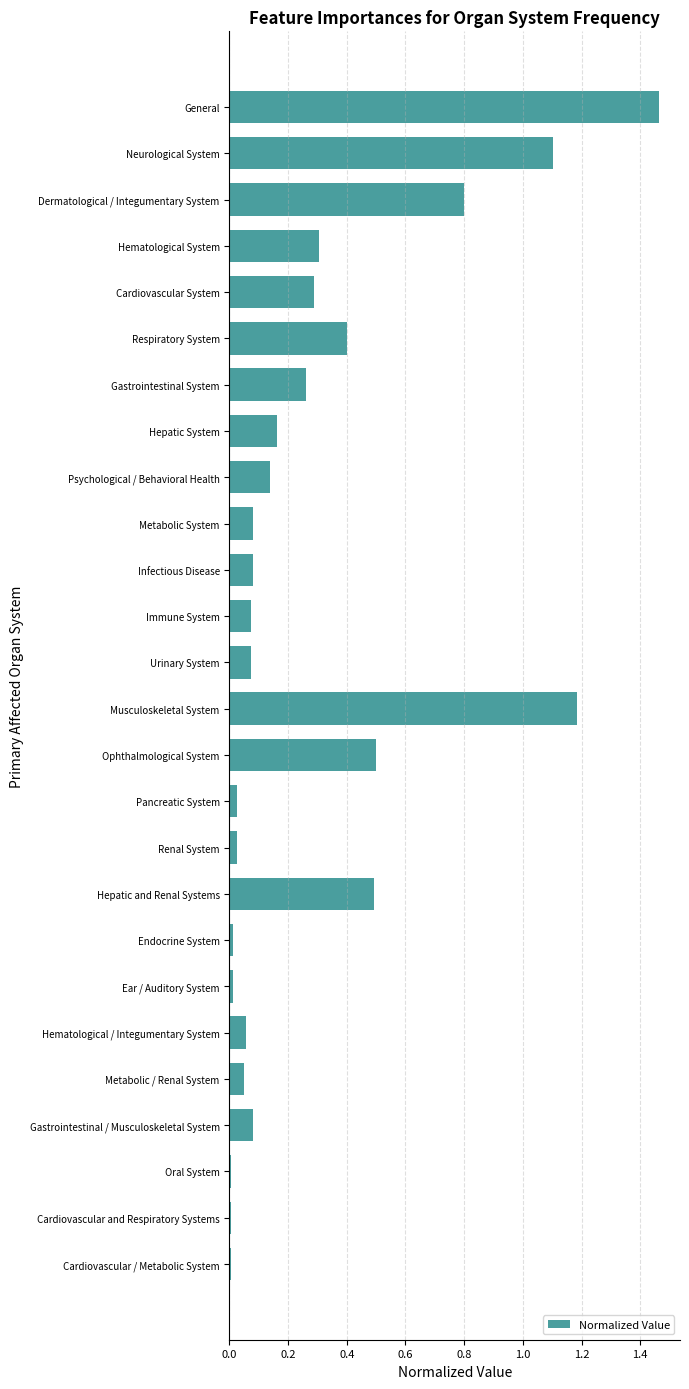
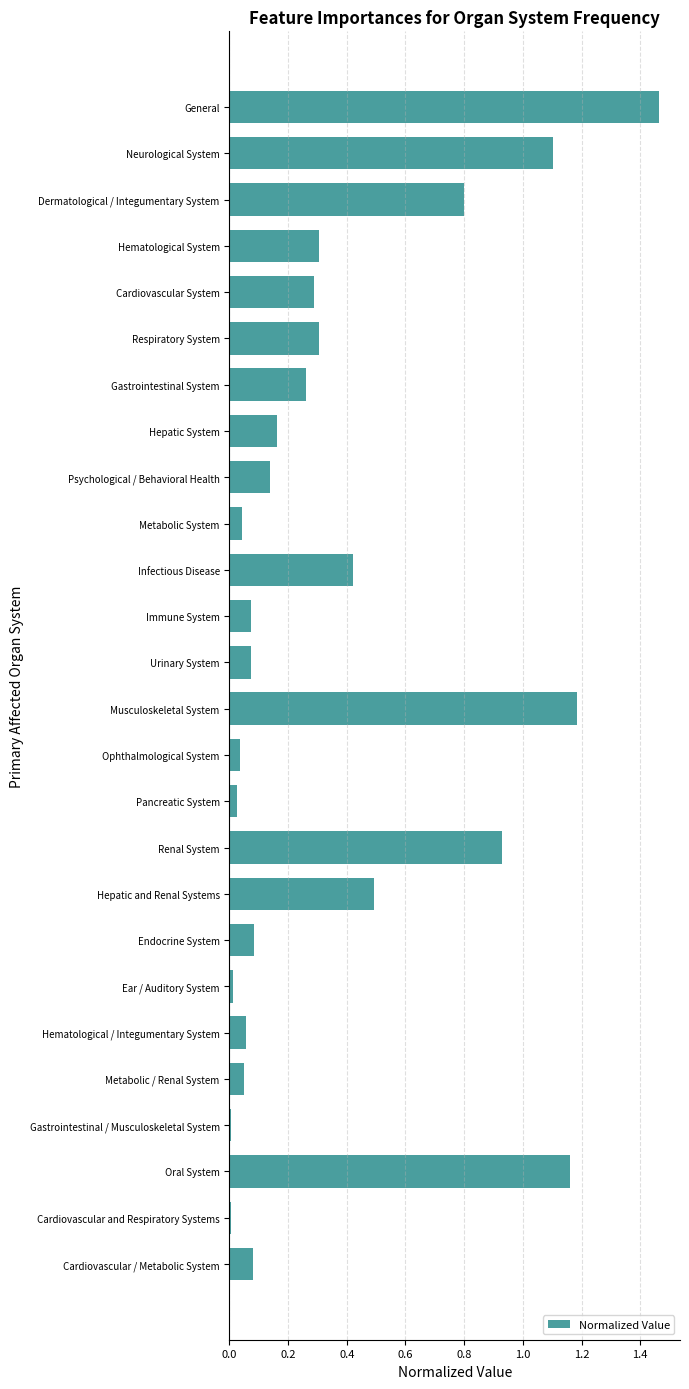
Respiratory System: 0.40 -> 0.31
Metabolic System: 0.08 -> 0.04
Infectious Disease: 0.08 -> 0.42
Ophthalmological System: 0.50 -> 0.04
Renal System: 0.03 -> 0.93
Endocrine System: 0.01 -> 0.08
Gastrointestinal / Musculoskeletal System: 0.08 -> 0.01
Oral System: 0.01 -> 1.16
Cardiovascular / Metabolic System: 0.01 -> 0.08
